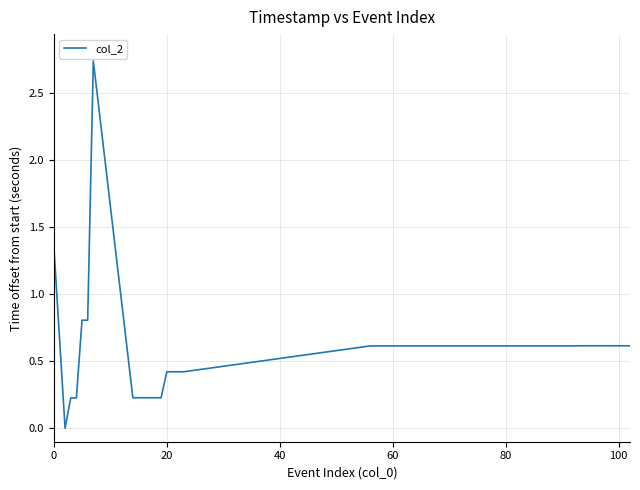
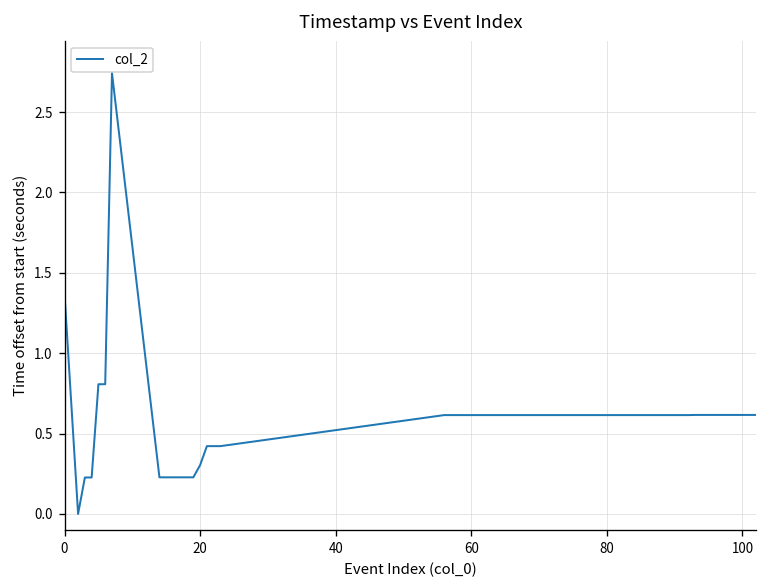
20: 0.42 -> 0.30
